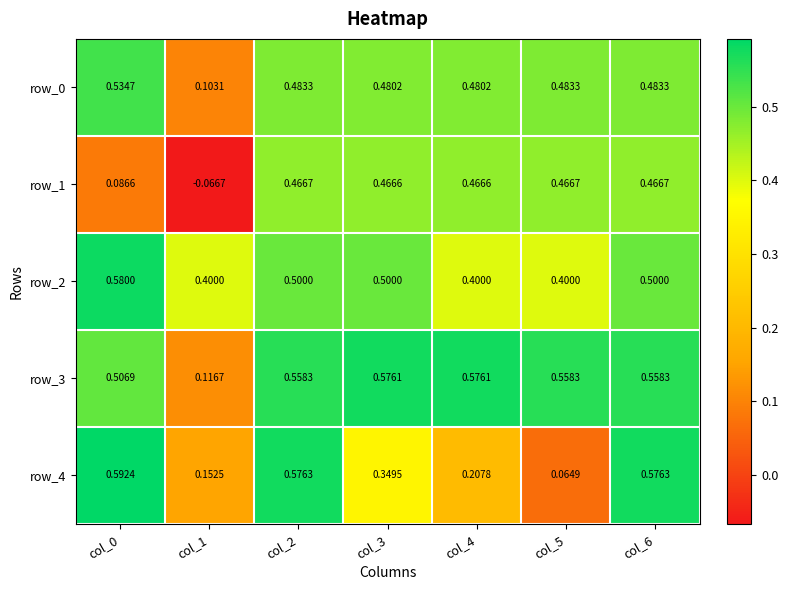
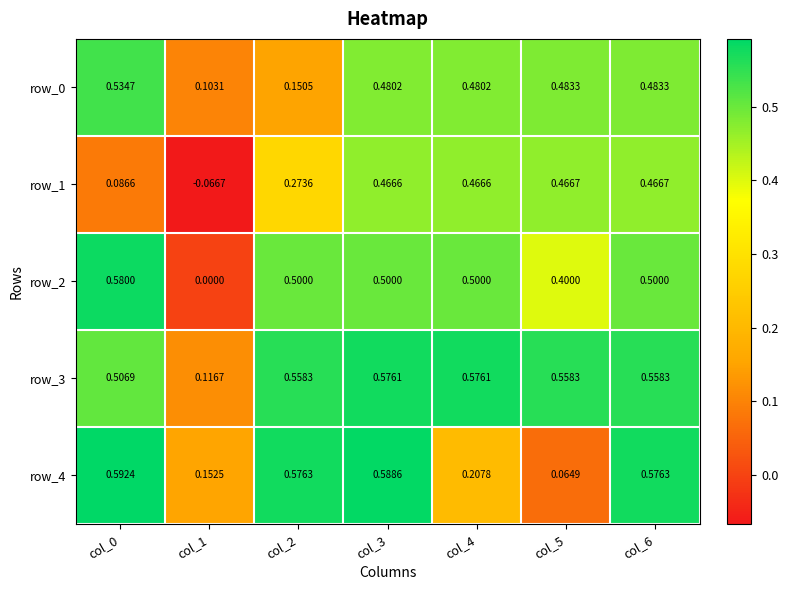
row_0, col_2: 0.4833 -> 0.1505
row_1, col_2: 0.4667 -> 0.2736
row_2, col_1: 0.4000 -> 0.0000
row_2, col_4: 0.4000 -> 0.5000
row_4, col_3: 0.3495 -> 0.5886
